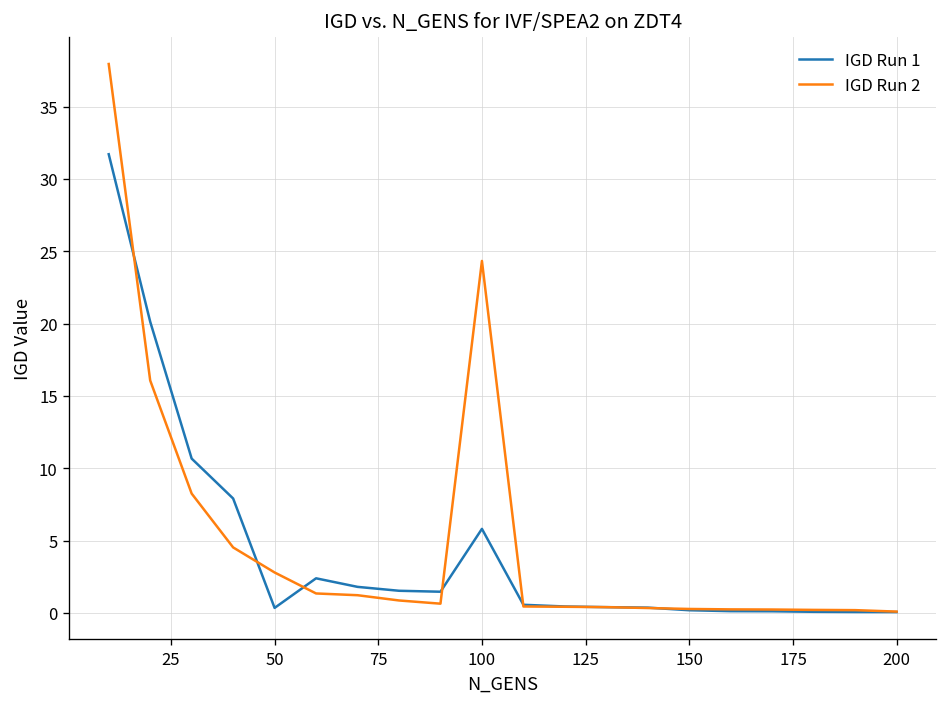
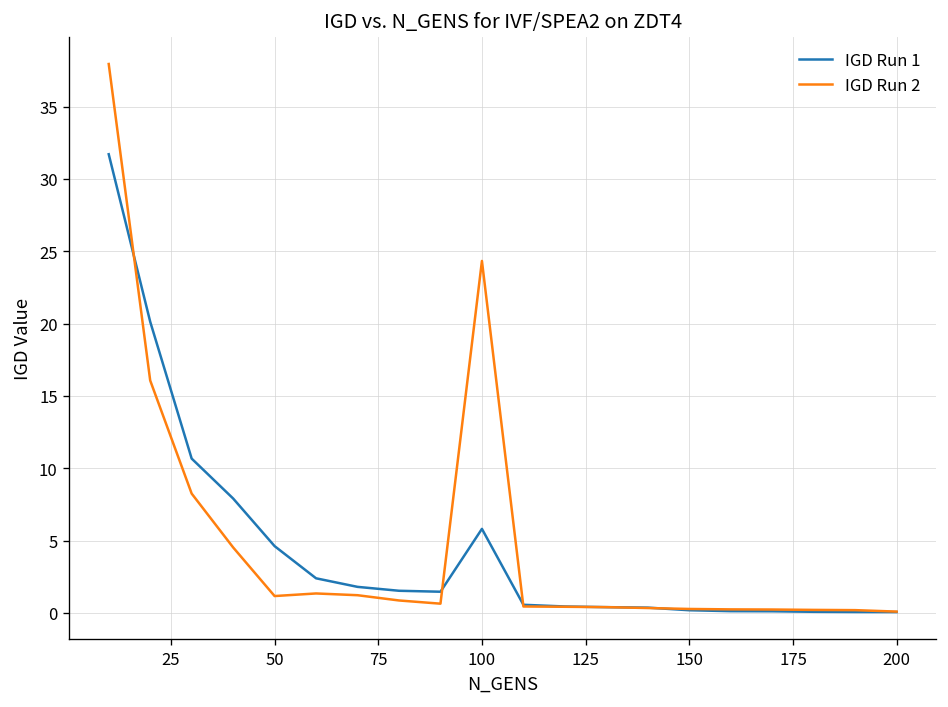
IGD Run 1, 50: 0.3 -> 4.6
IGD Run 2, 50: 2.8 -> 1.2
